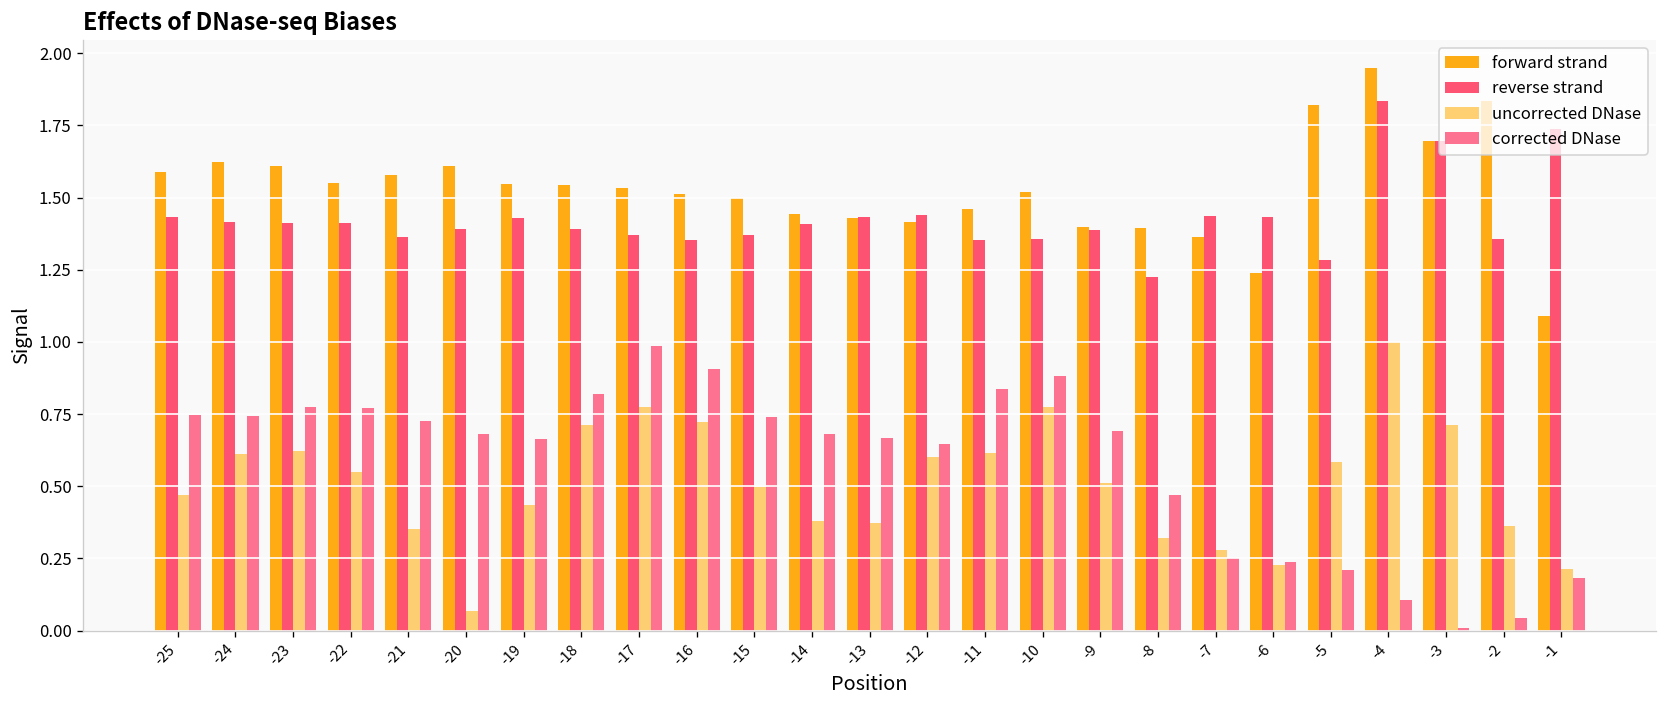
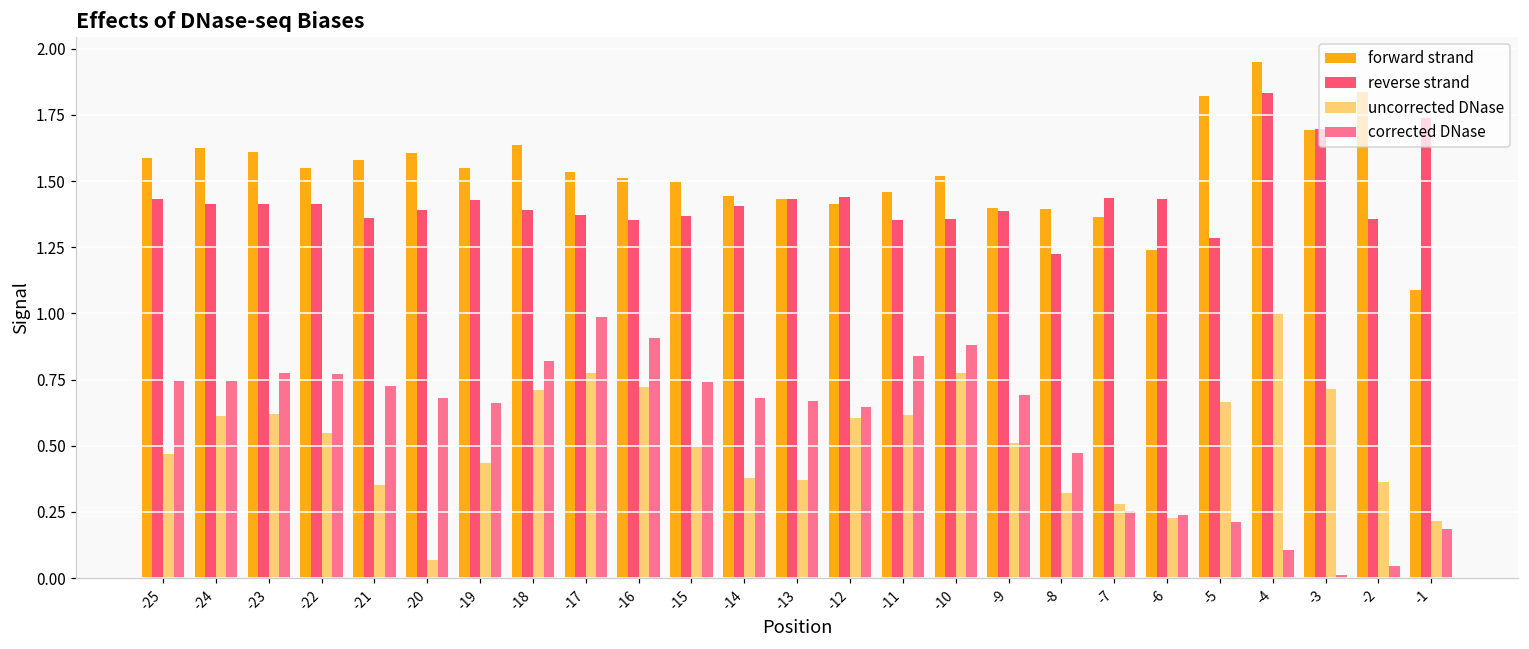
forward strand, -18: 1.54 -> 1.64
uncorrected DNase, -5: 0.58 -> 0.67
